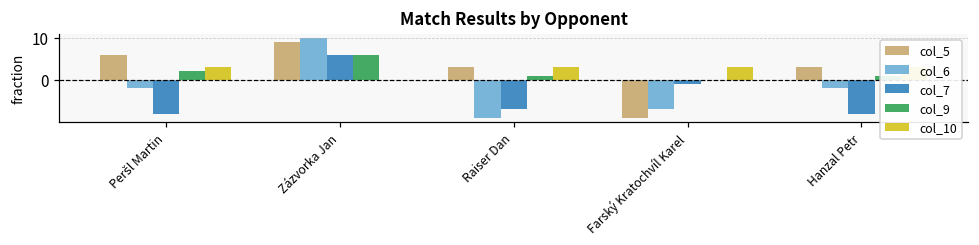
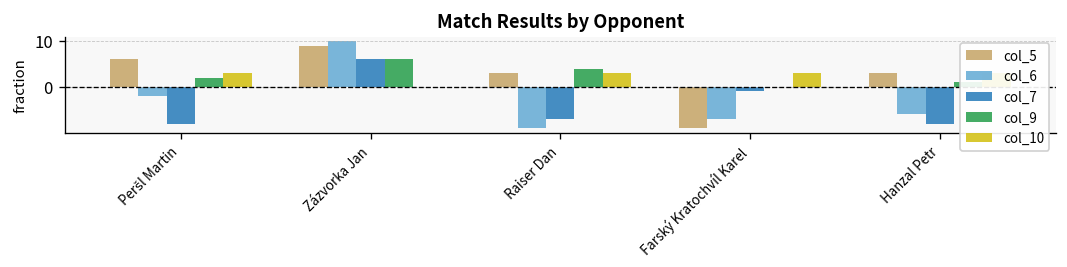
col_9, Raiser Dan: 1 -> 4
col_6, Hanzal Petr: -2 -> -6
